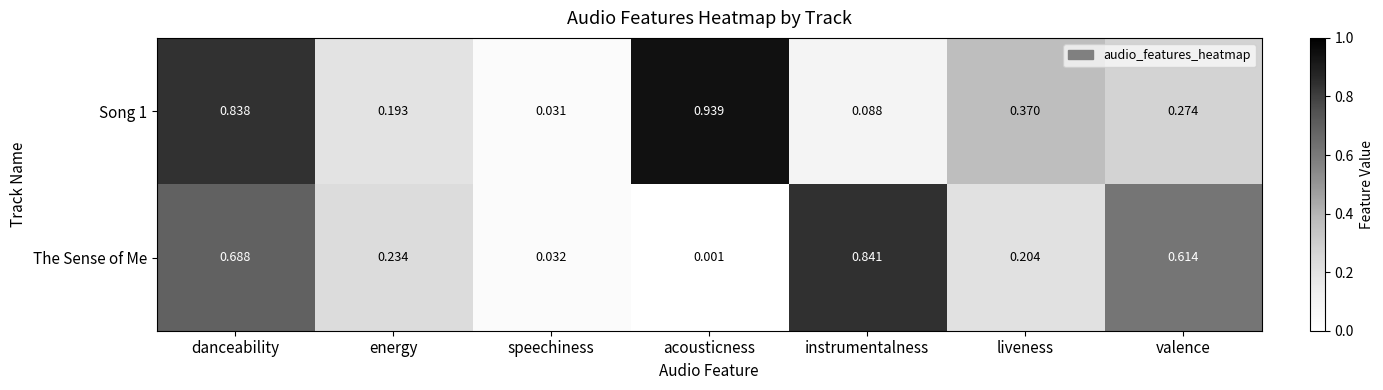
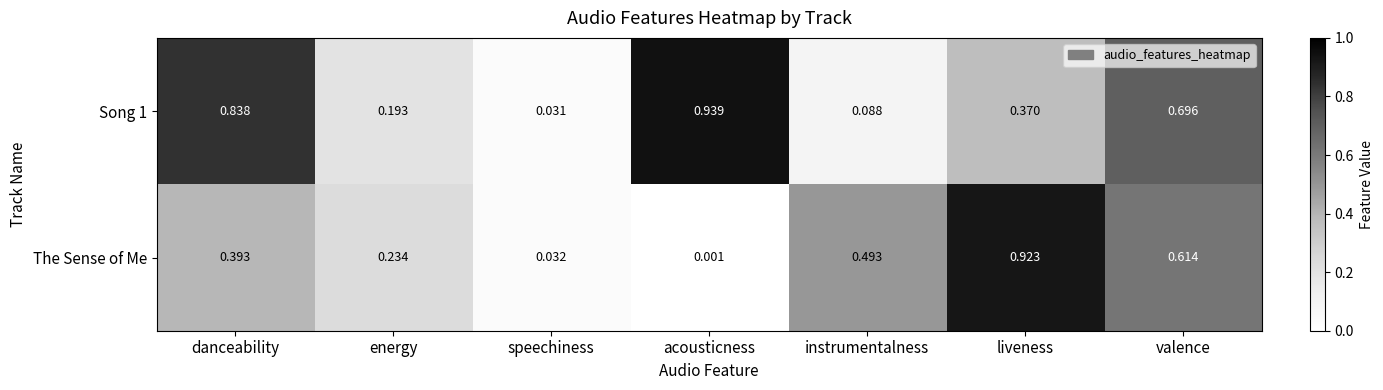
Song 1, valence: 0.274 -> 0.696
The Sense of Me, danceability: 0.688 -> 0.393
The Sense of Me, instrumentalness: 0.841 -> 0.493
The Sense of Me, liveness: 0.204 -> 0.923
